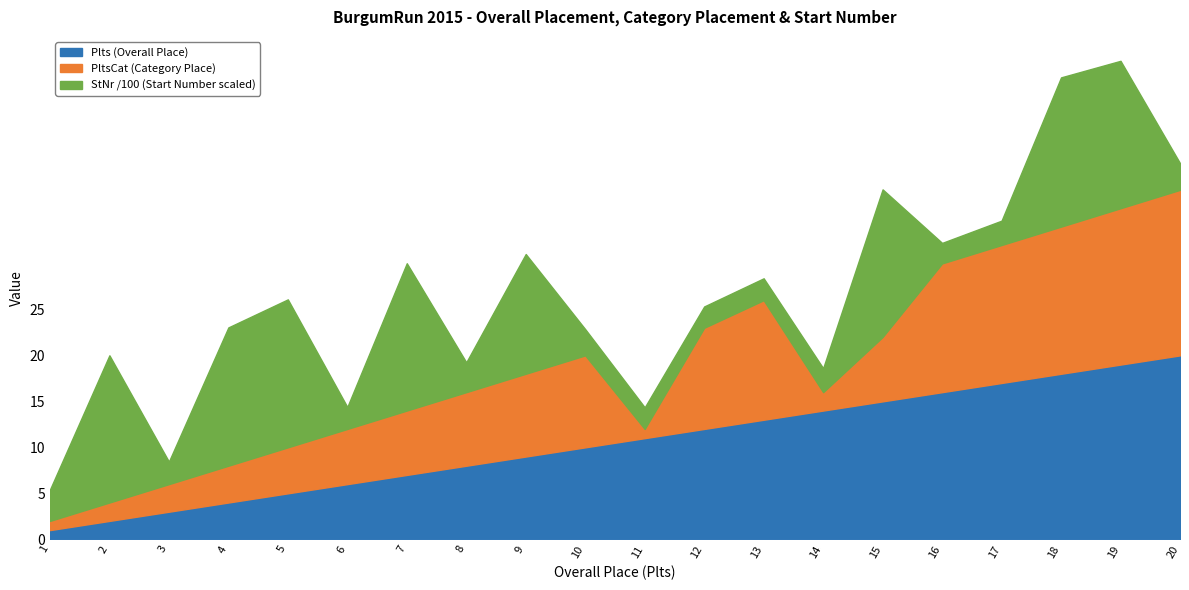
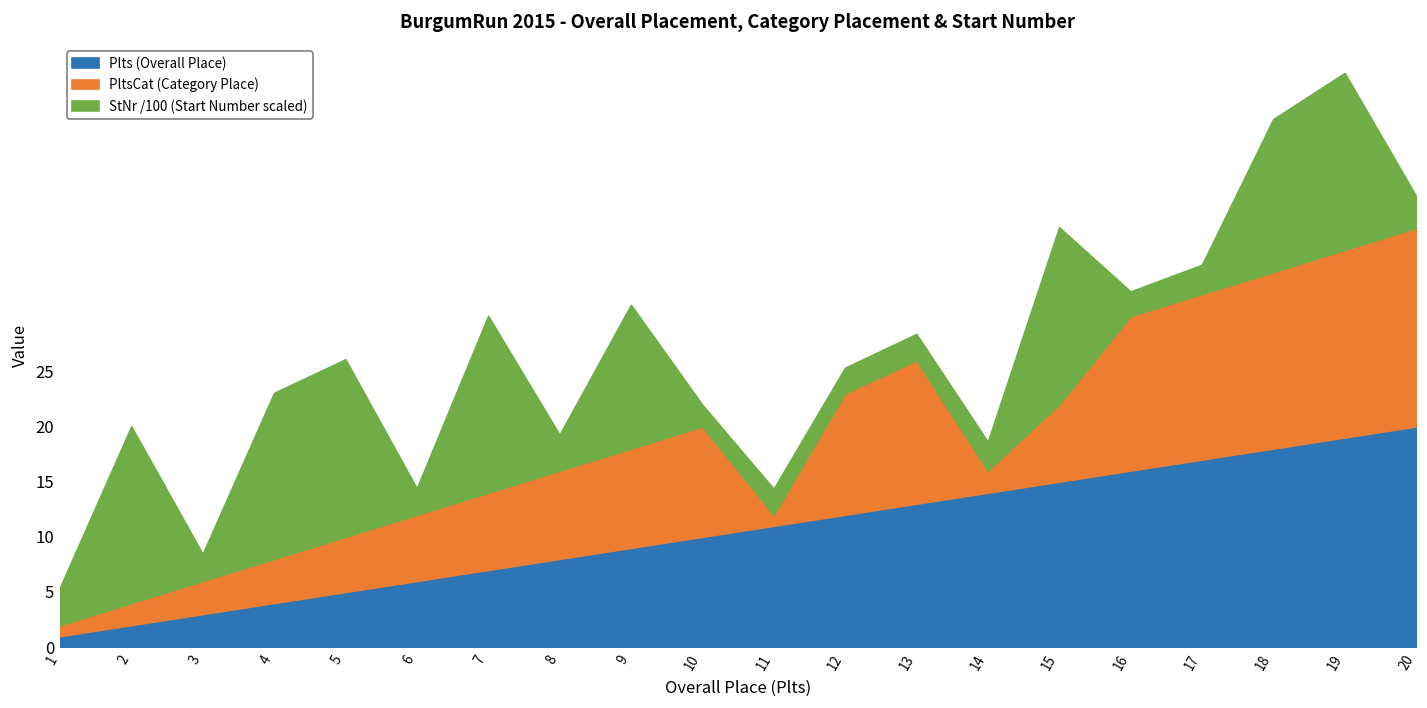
StNr /100 (Start Number scaled), 10: 3 -> 2
StNr /100 (Start Number scaled), 18: 16 -> 14
